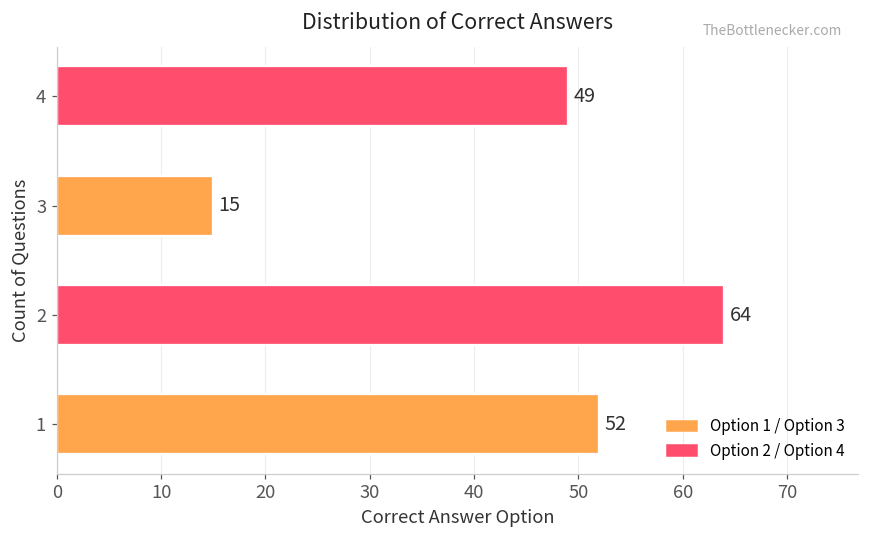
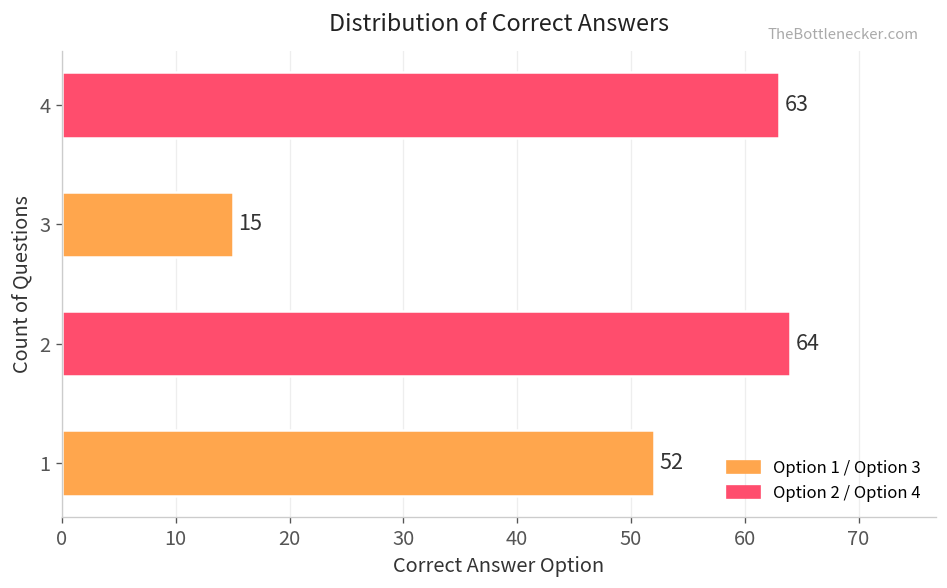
4: 49 -> 63
